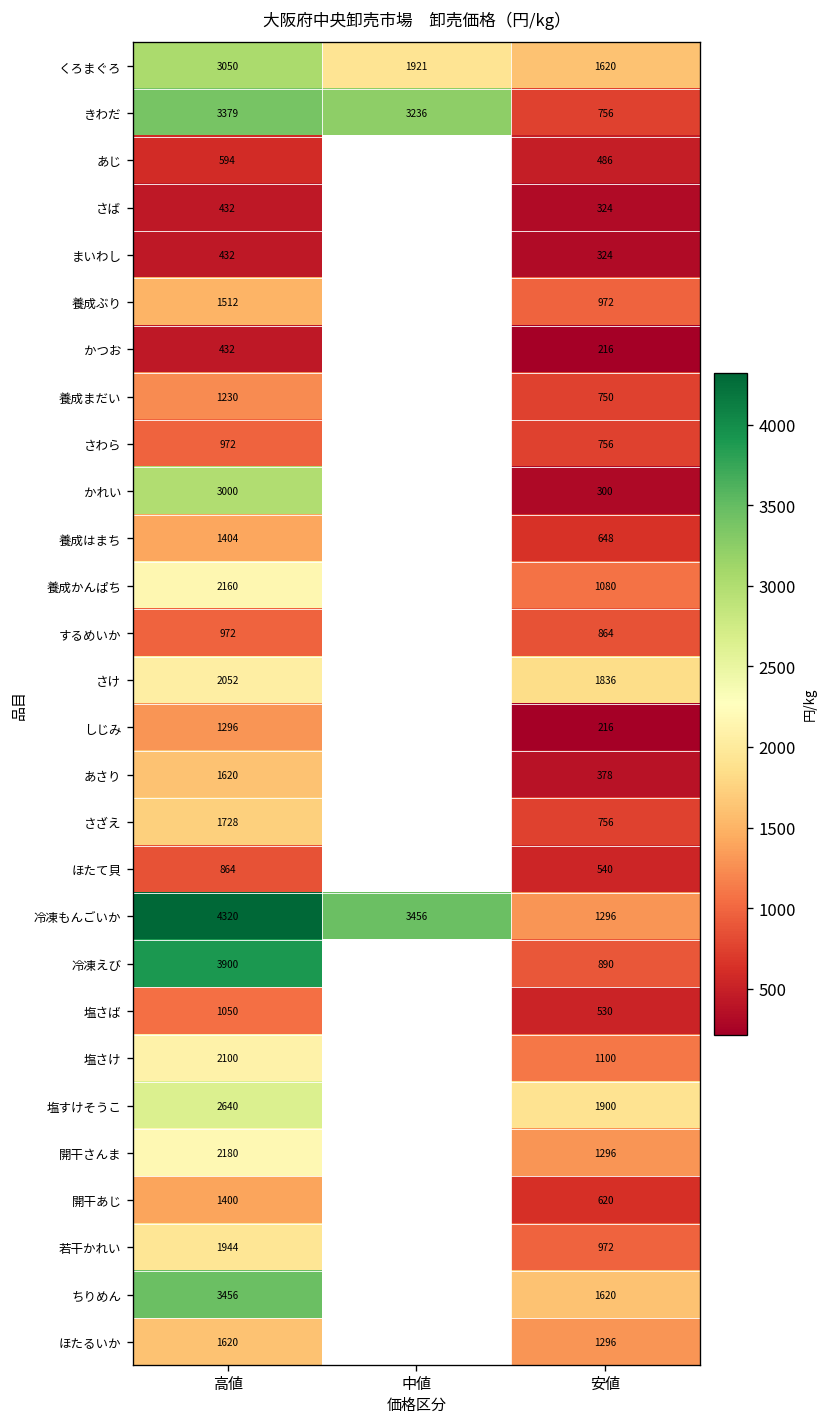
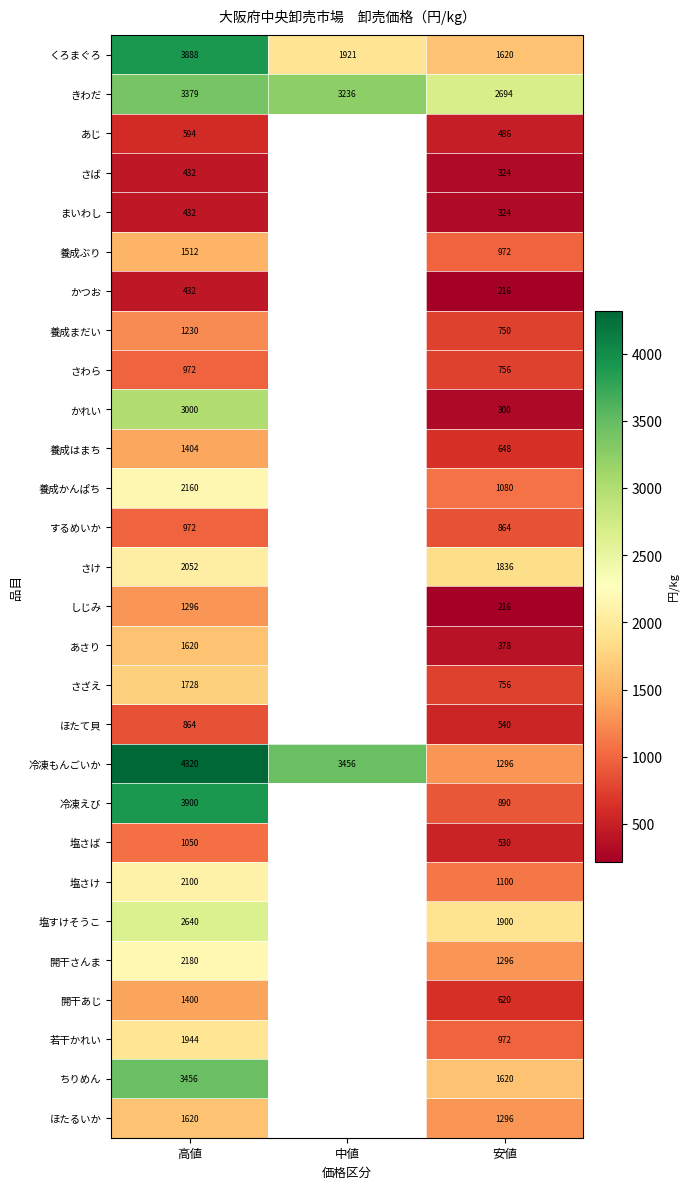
くろまぐろ, 高値: 3050 -> 3888
きわだ, 安値: 756 -> 2694
